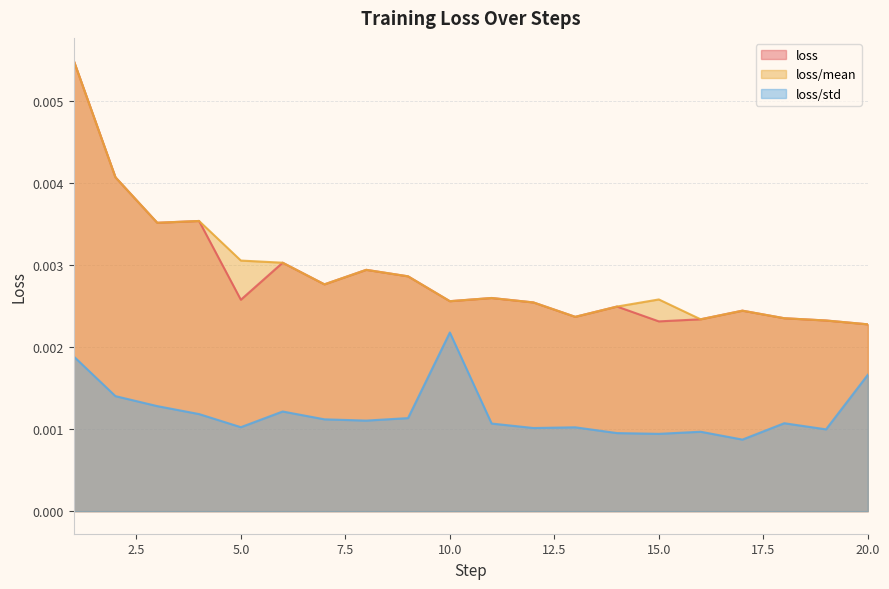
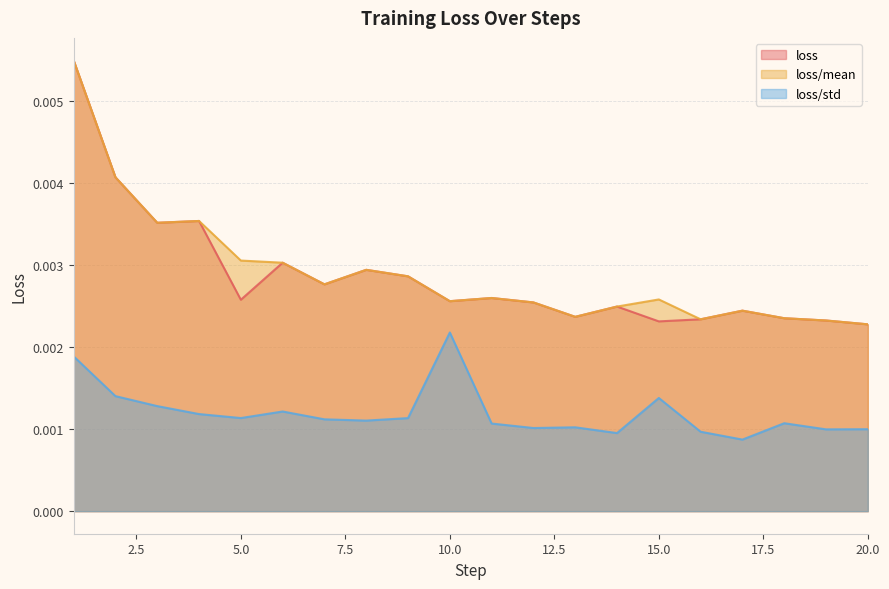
loss/std, 5.0: 0.0010 -> 0.0011
loss/std, 15.0: 0.0009 -> 0.0014
loss/std, 20.0: 0.0017 -> 0.0010
